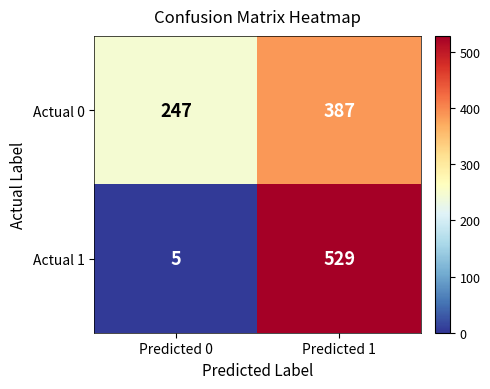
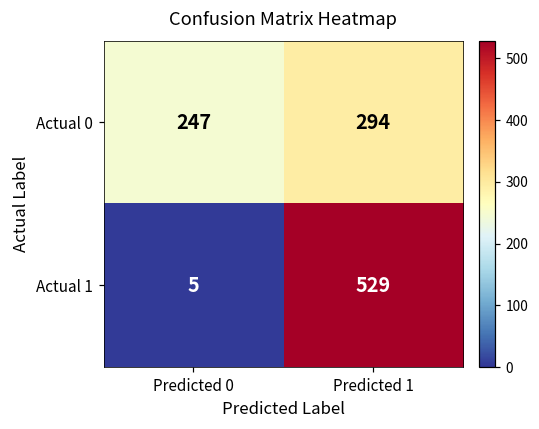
Actual 0, Predicted 1: 387 -> 294
